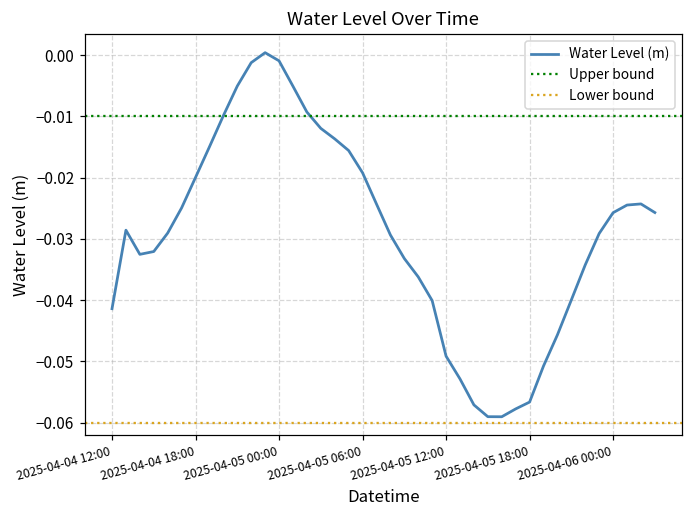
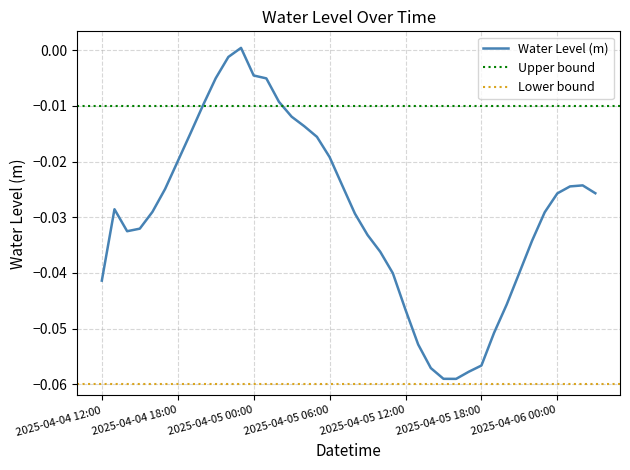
2025-04-05 00:00: -0.001 -> -0.005
2025-04-05 12:00: -0.049 -> -0.047
